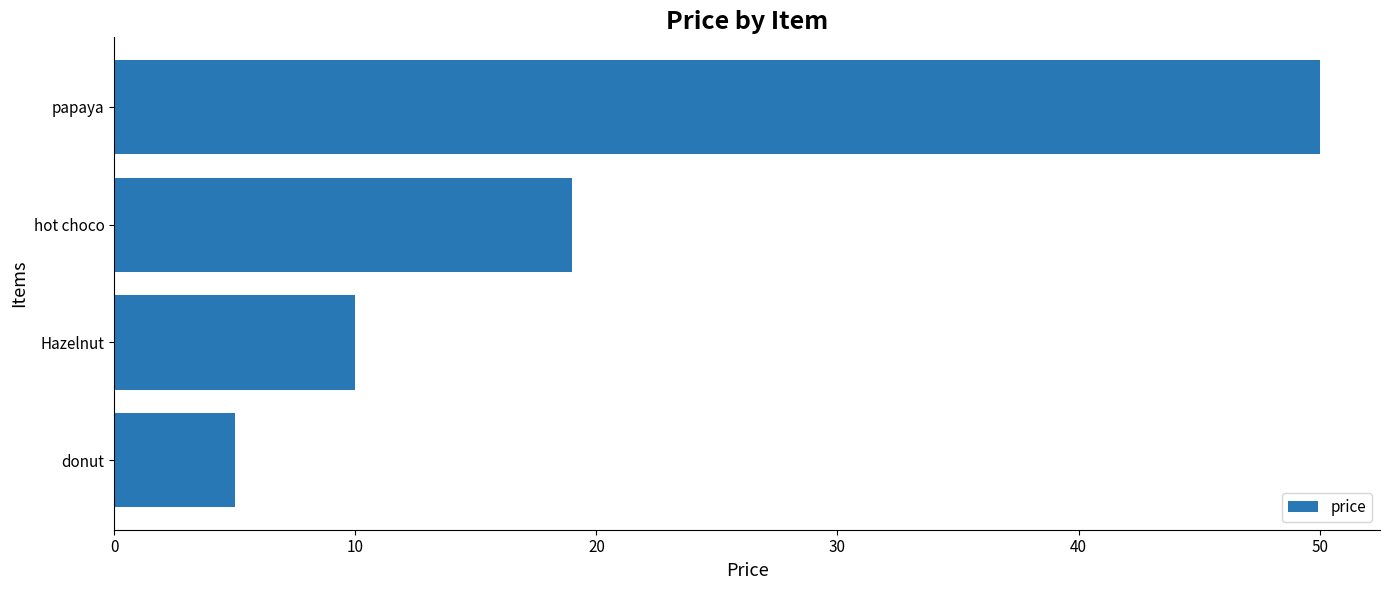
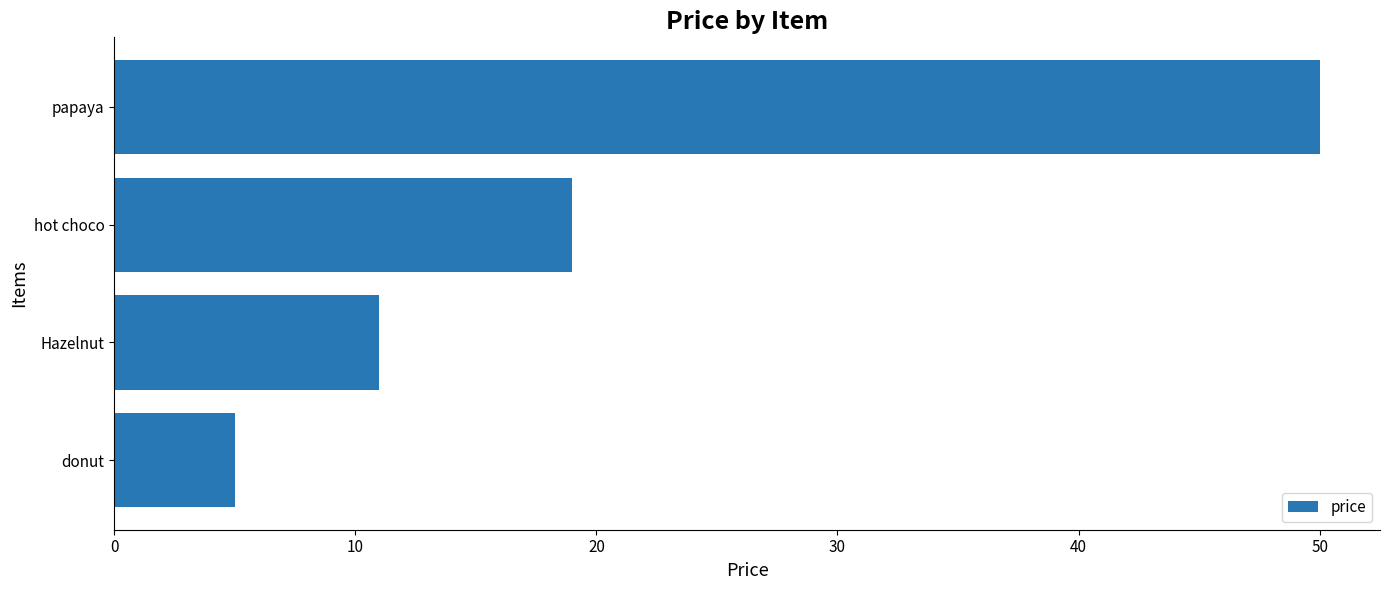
Hazelnut: 10 -> 11
